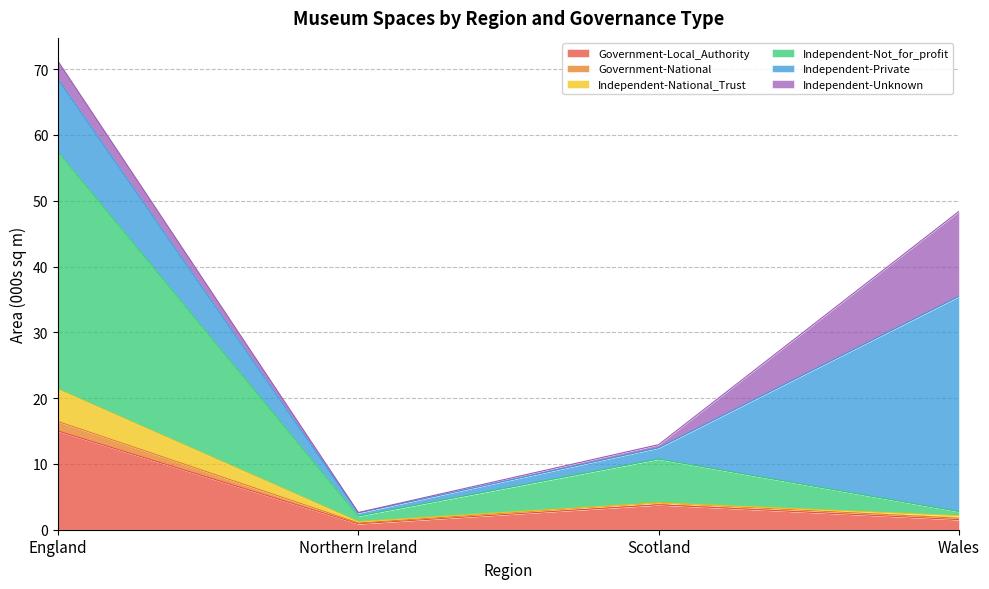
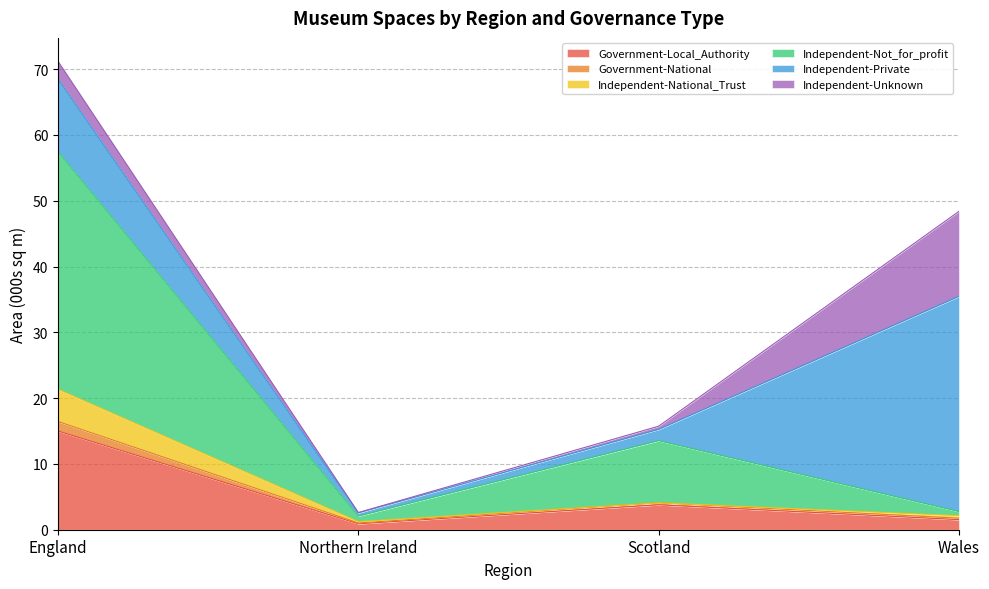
Independent-Not_for_profit, Scotland: 7 -> 9
